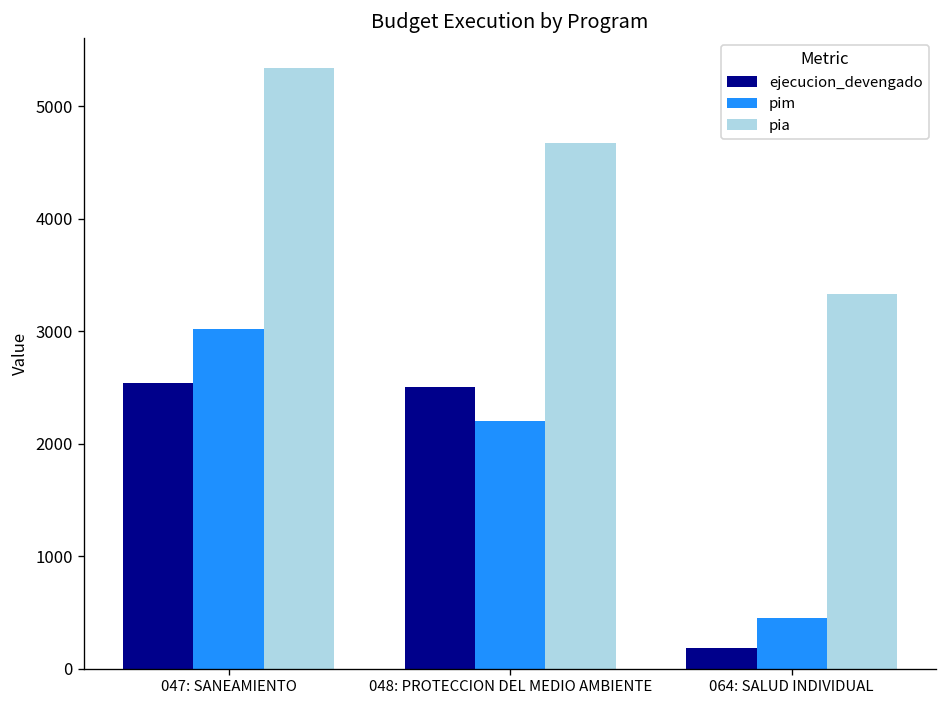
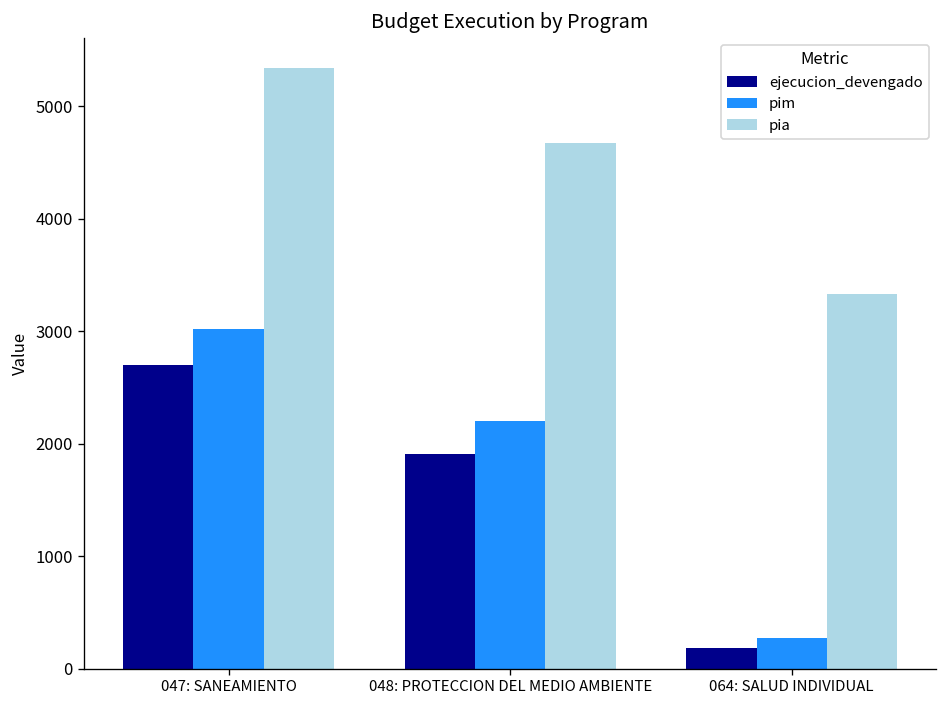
ejecucion_devengado, 047: SANEAMIENTO: 2500 -> 2700
ejecucion_devengado, 048: PROTECCION DEL MEDIO AMBIENTE: 2500 -> 1900
pim, 064: SALUD INDIVIDUAL: 500 -> 300
